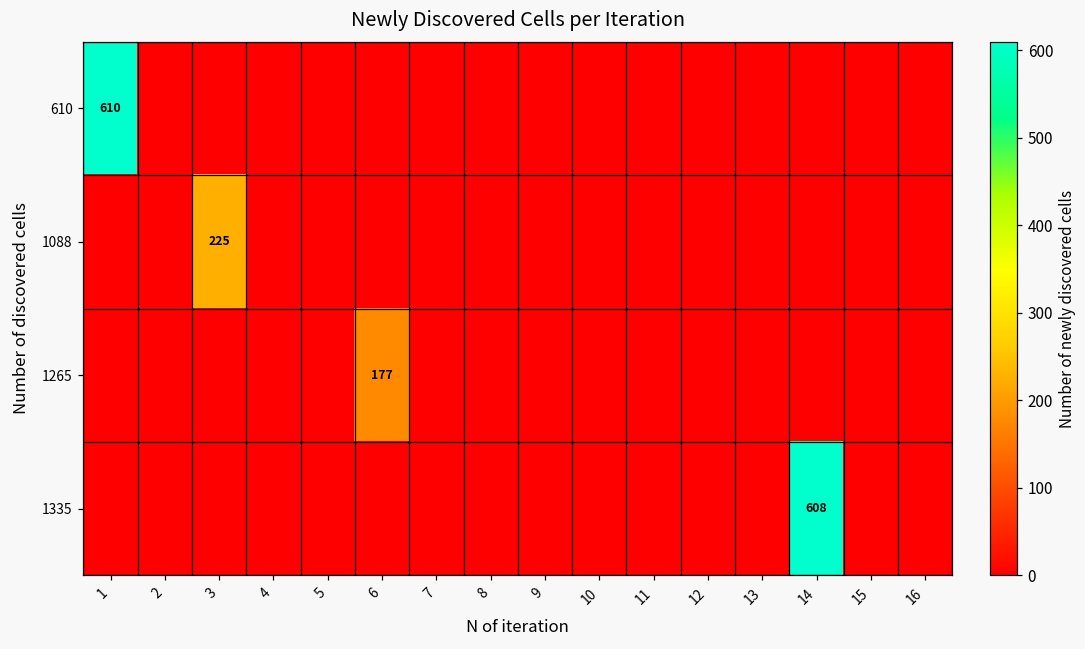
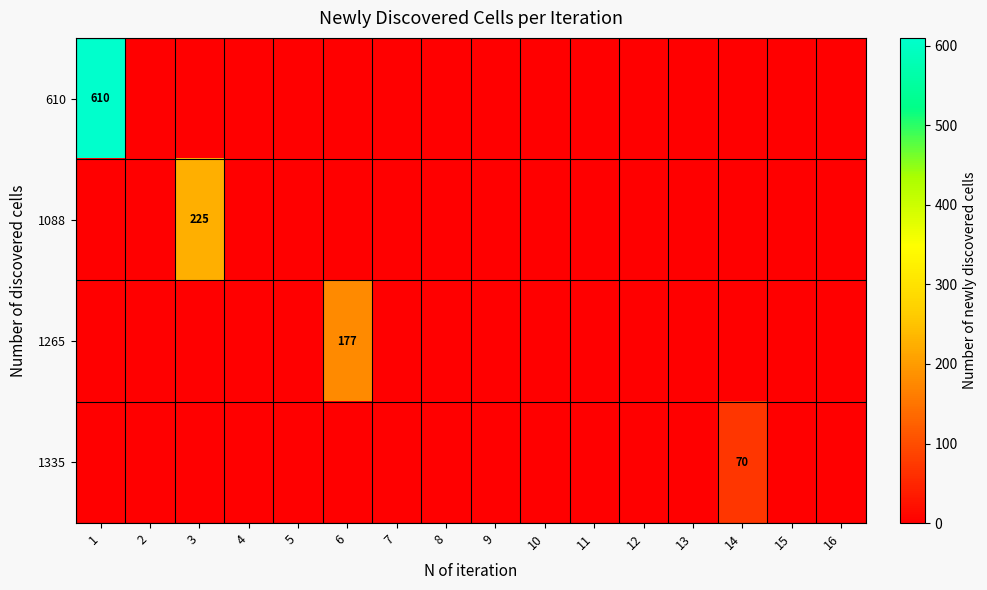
1335, 14: 608 -> 70
